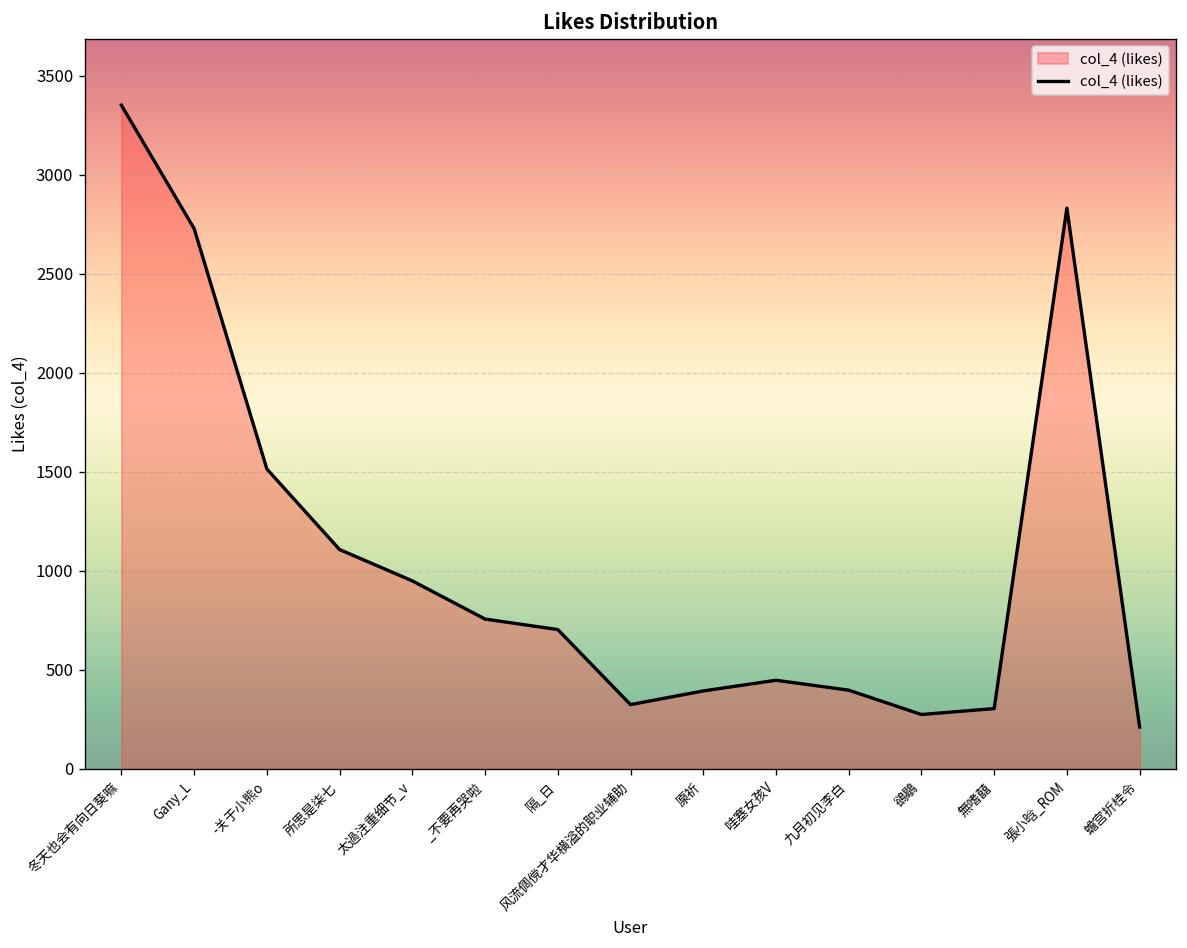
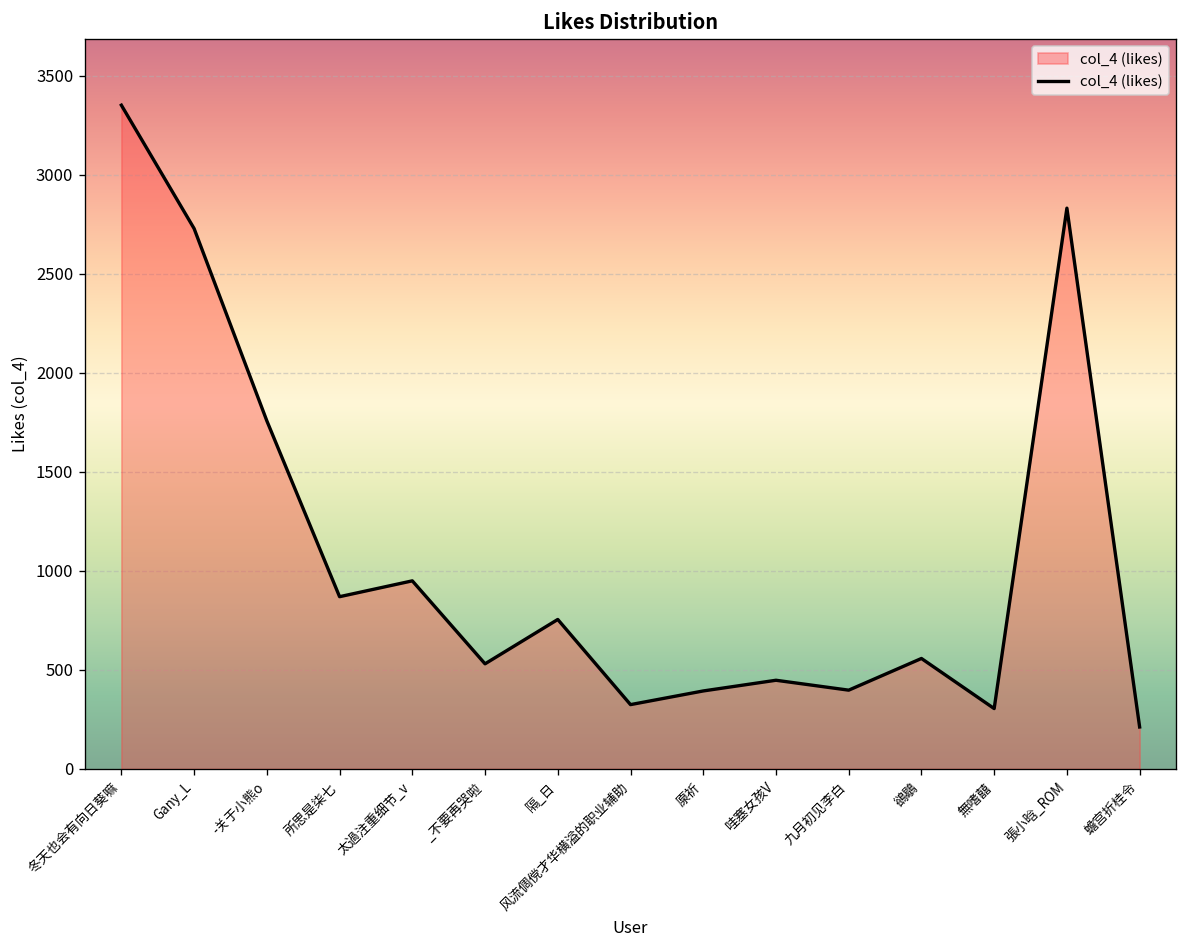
-关于小熊o: 1520 -> 1760
所思是柒七: 1110 -> 870
_不要再哭啦: 760 -> 530
隔_日: 700 -> 760
鵒鶡: 280 -> 560
